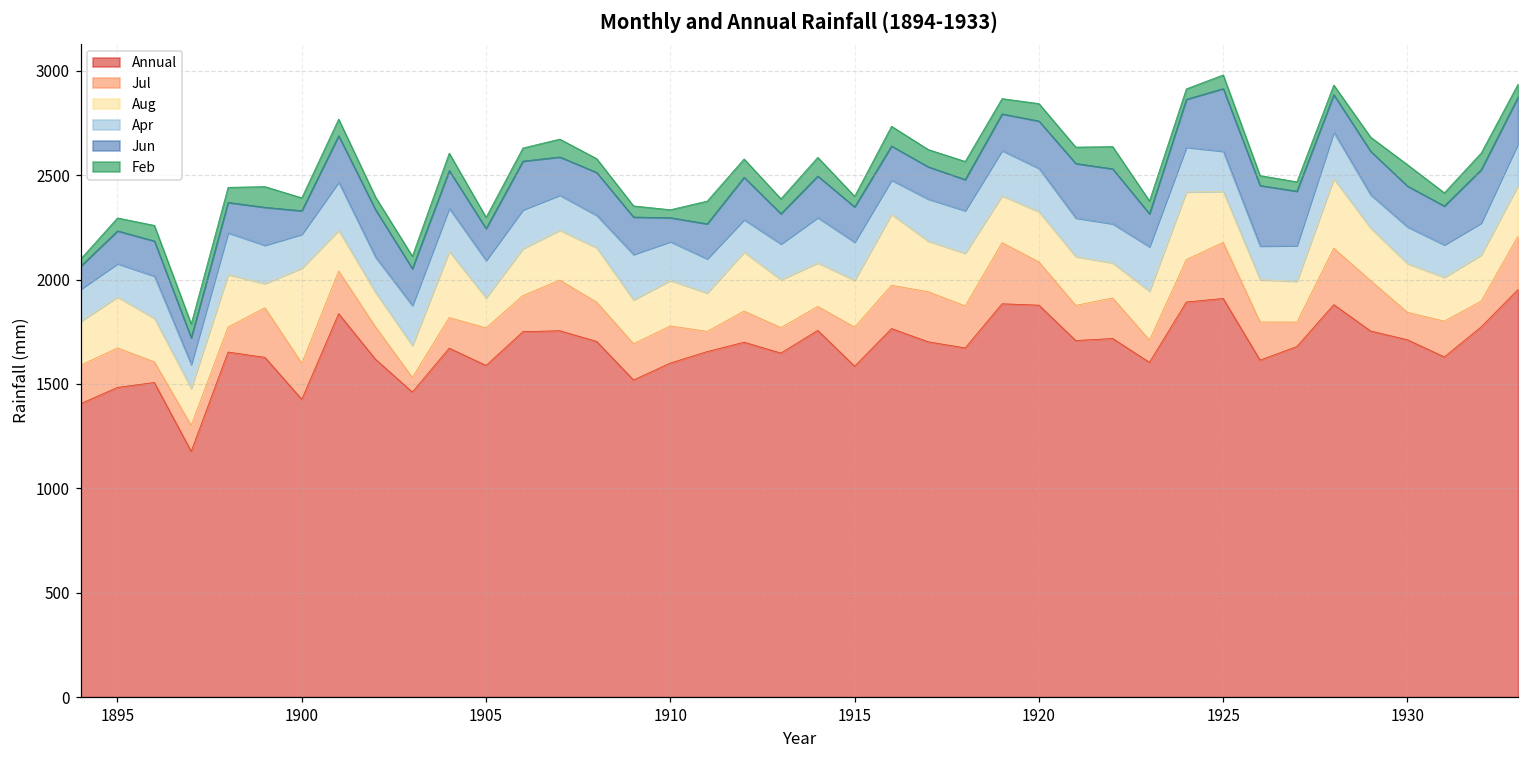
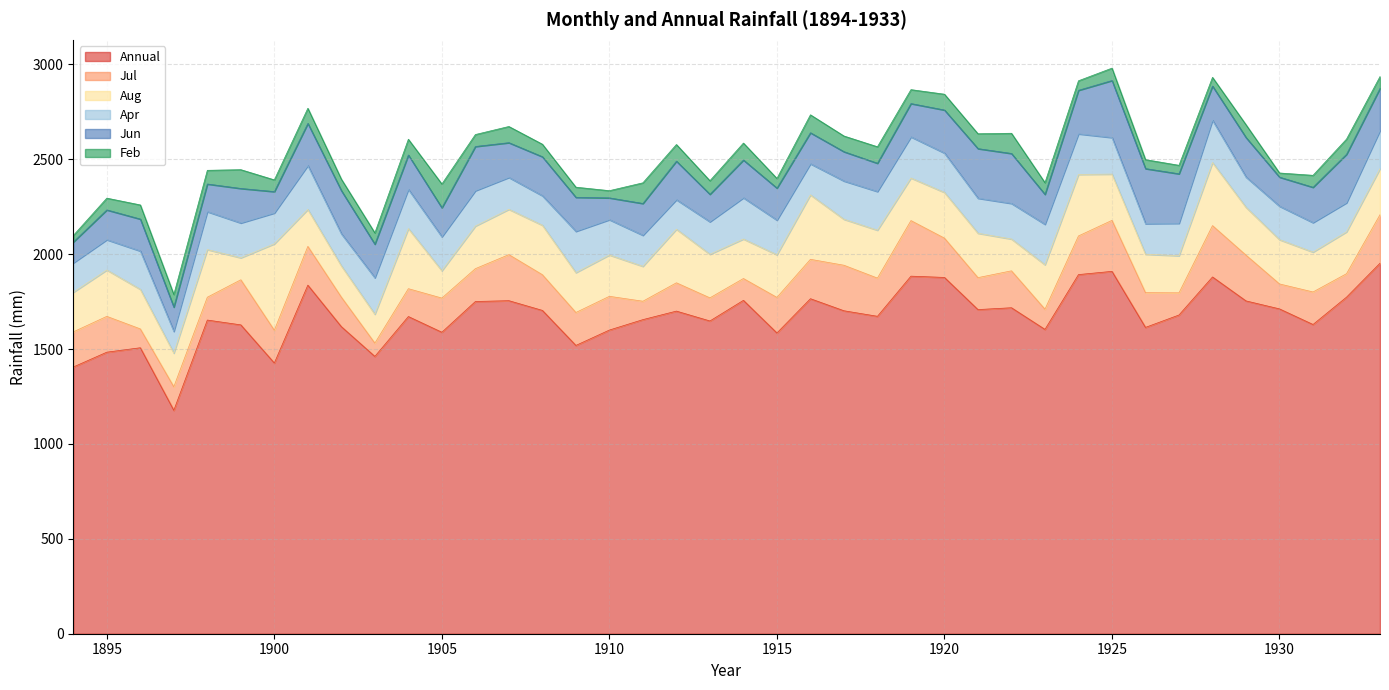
Feb, 1905: 50 -> 130
Jun, 1930: 200 -> 150
Feb, 1930: 100 -> 20
